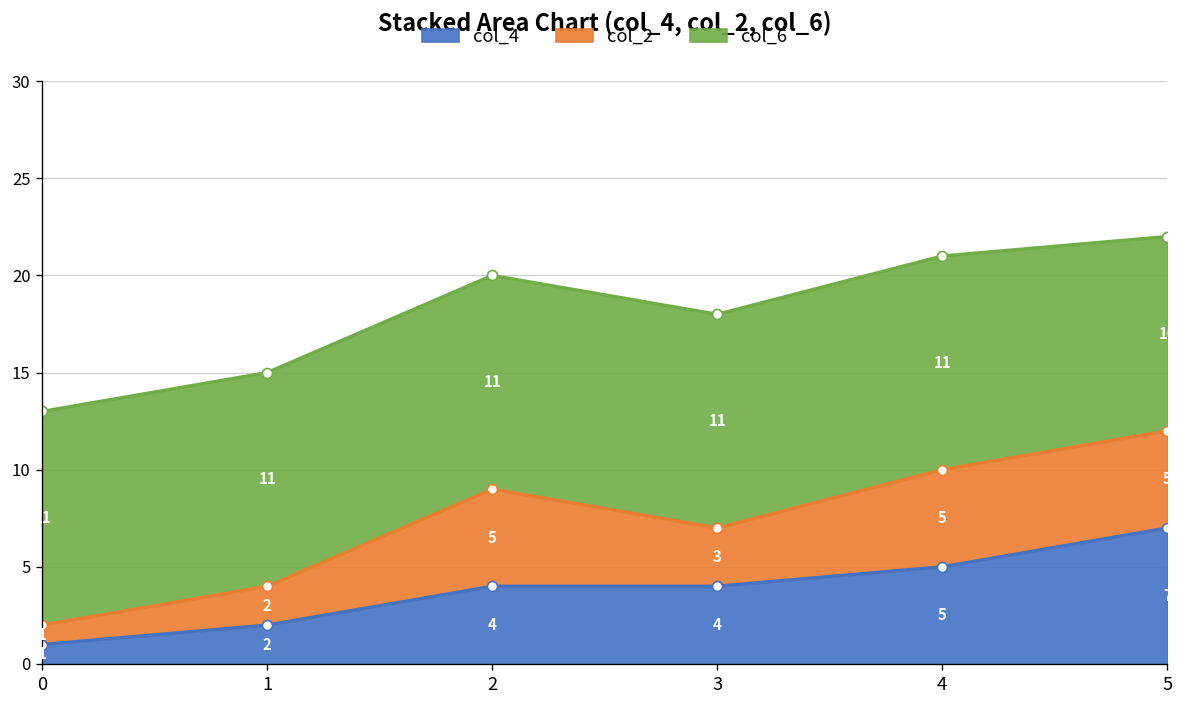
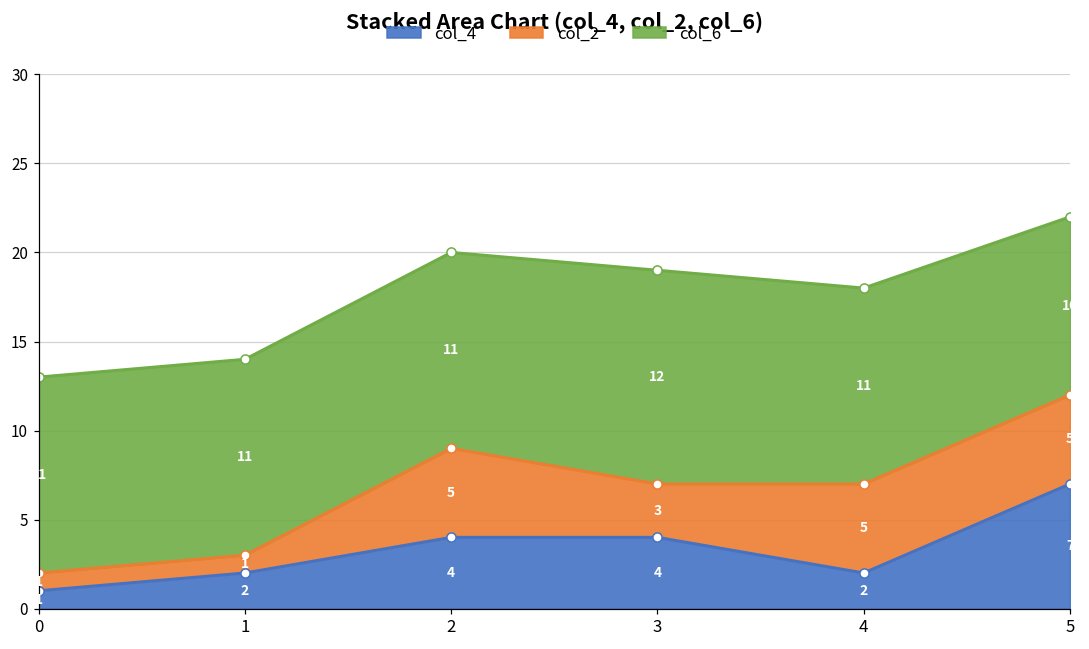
col_2, 1: 2 -> 1
col_6, 3: 11 -> 12
col_4, 4: 5 -> 2
